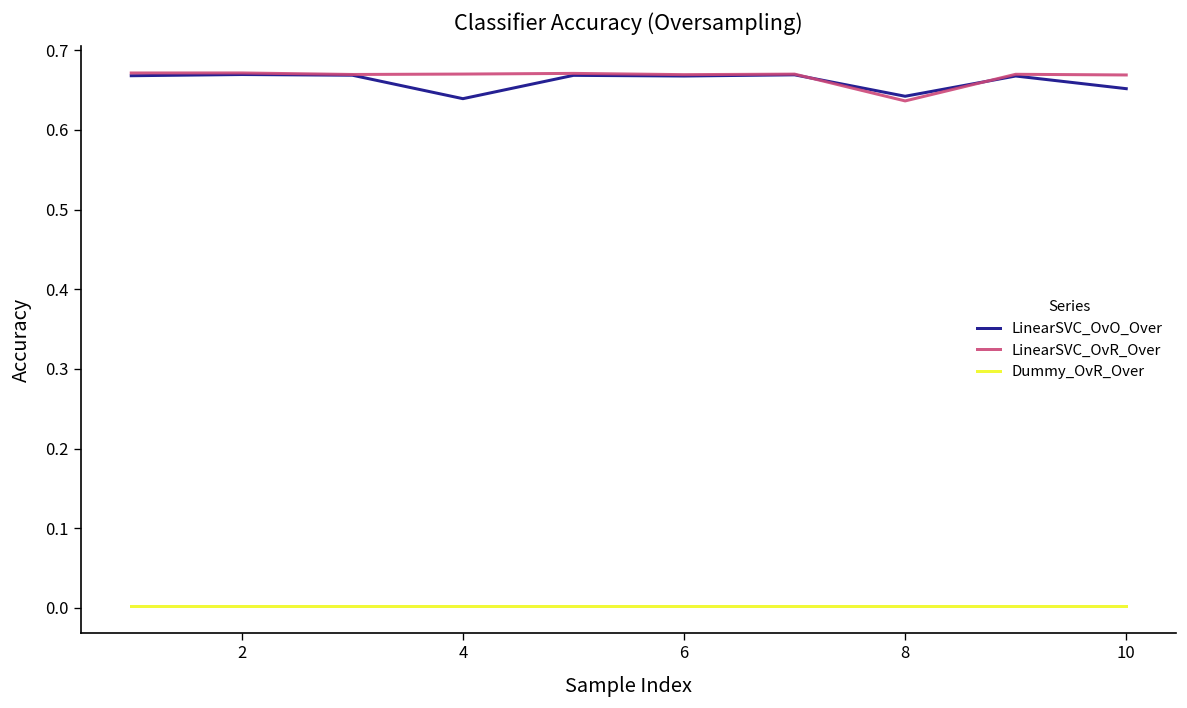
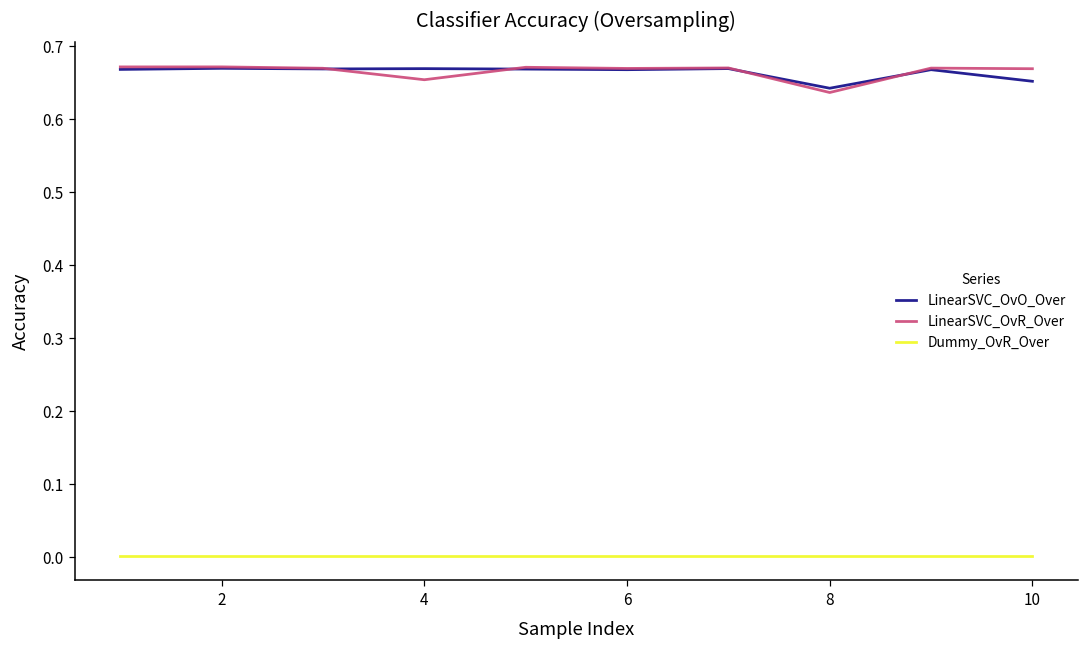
LinearSVC_OvO_Over, 4: 0.64 -> 0.67
LinearSVC_OvR_Over, 4: 0.67 -> 0.65
